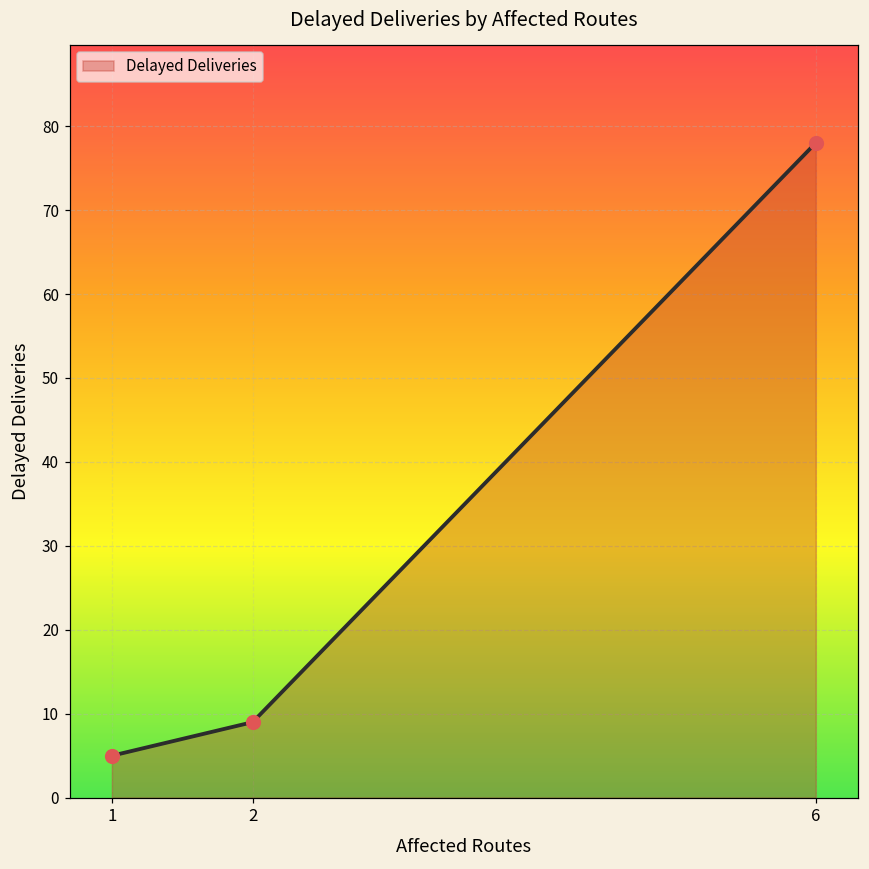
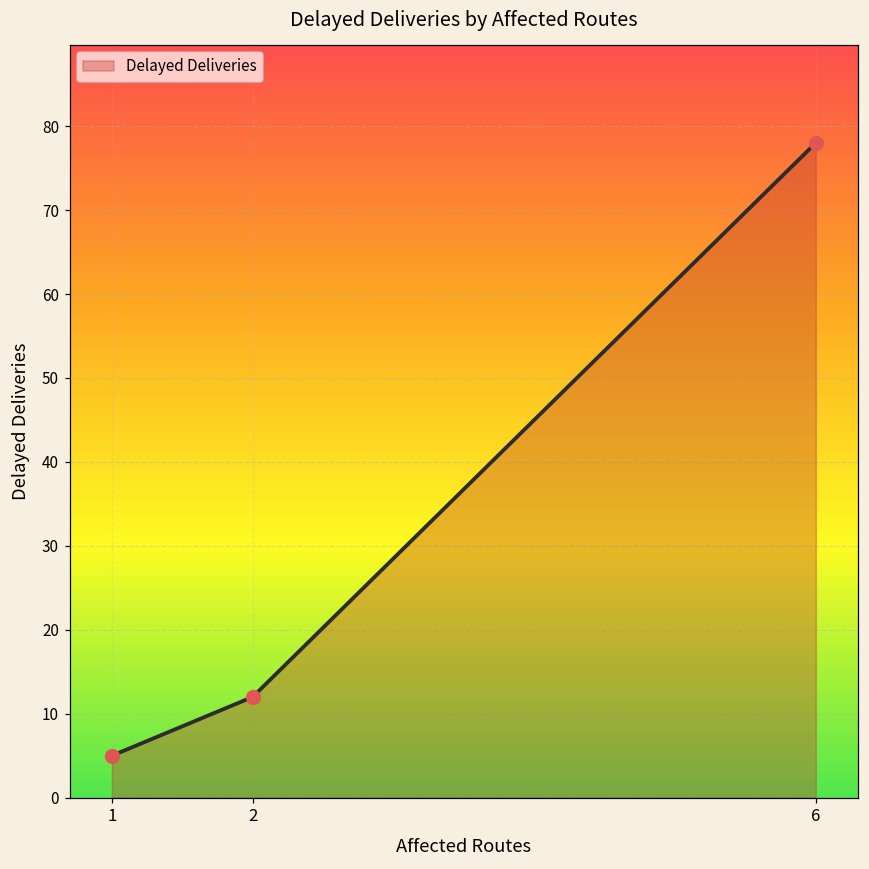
2: 9 -> 12
